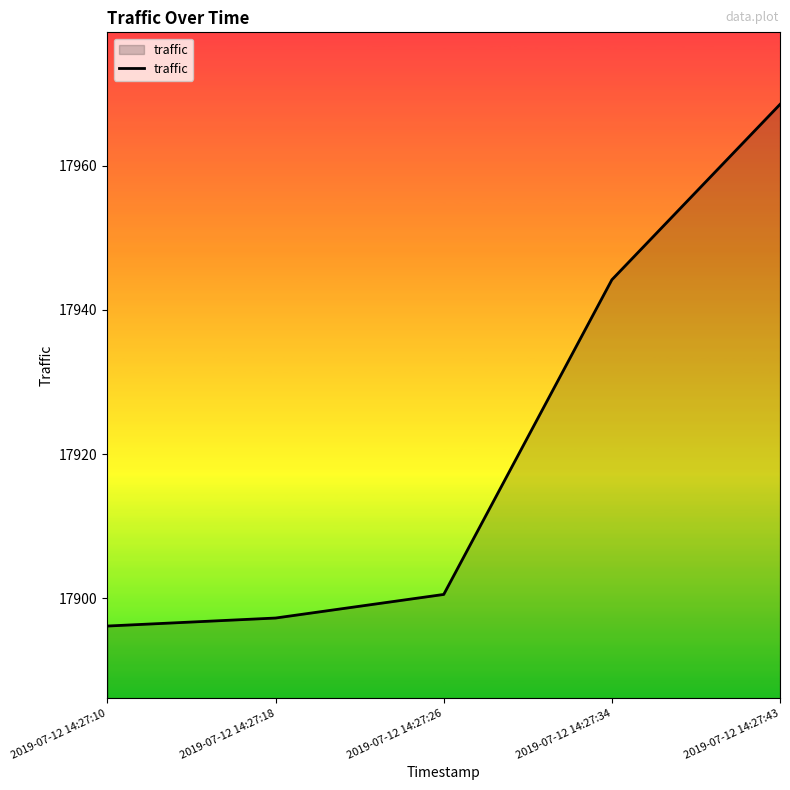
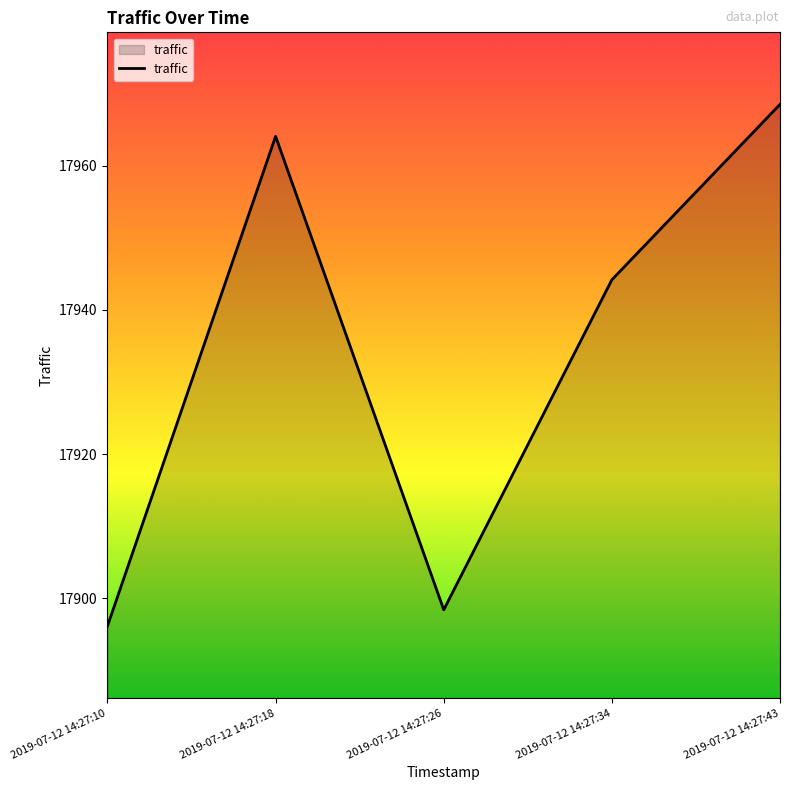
2019-07-12 14:27:18: 17897 -> 17964
2019-07-12 14:27:26: 17901 -> 17898
